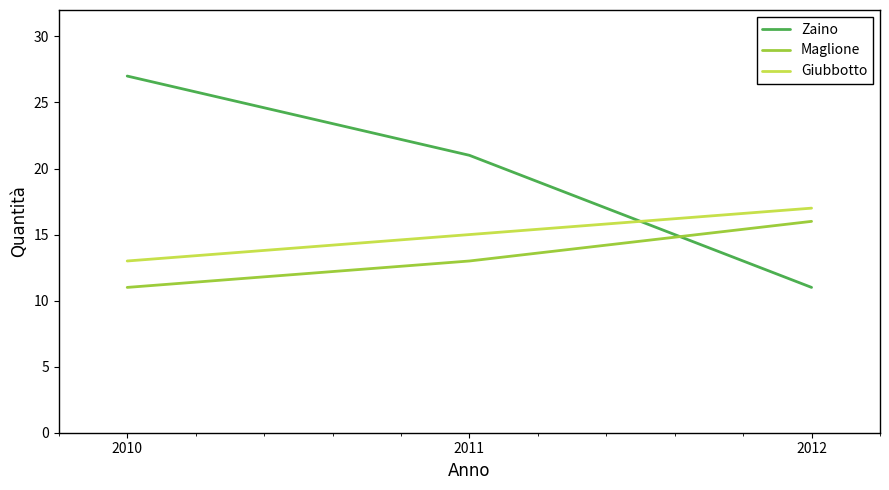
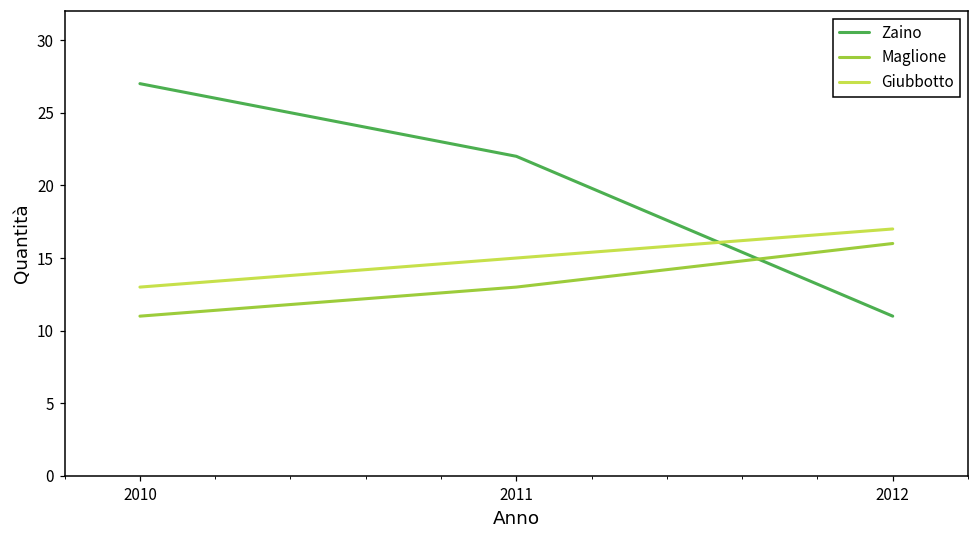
Zaino, 2011: 21 -> 22
